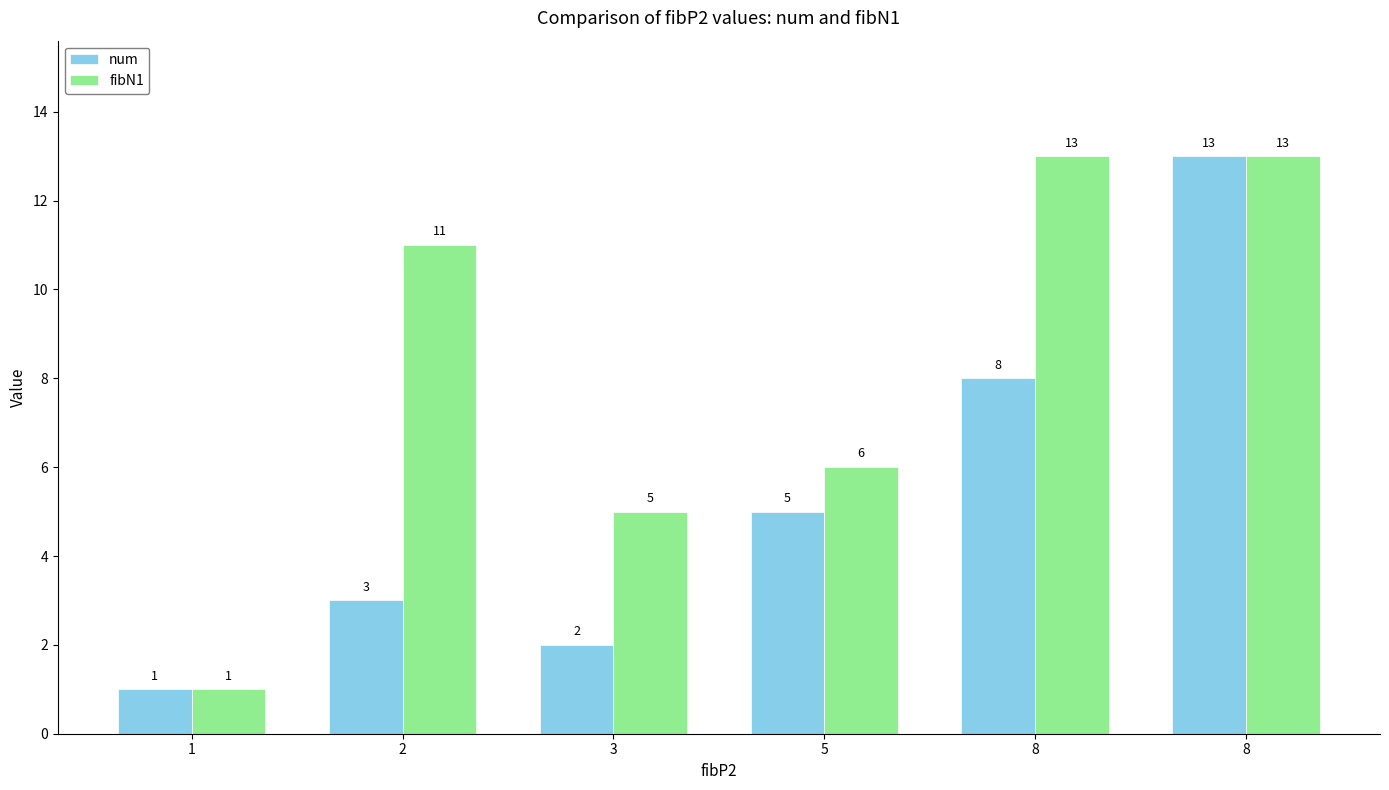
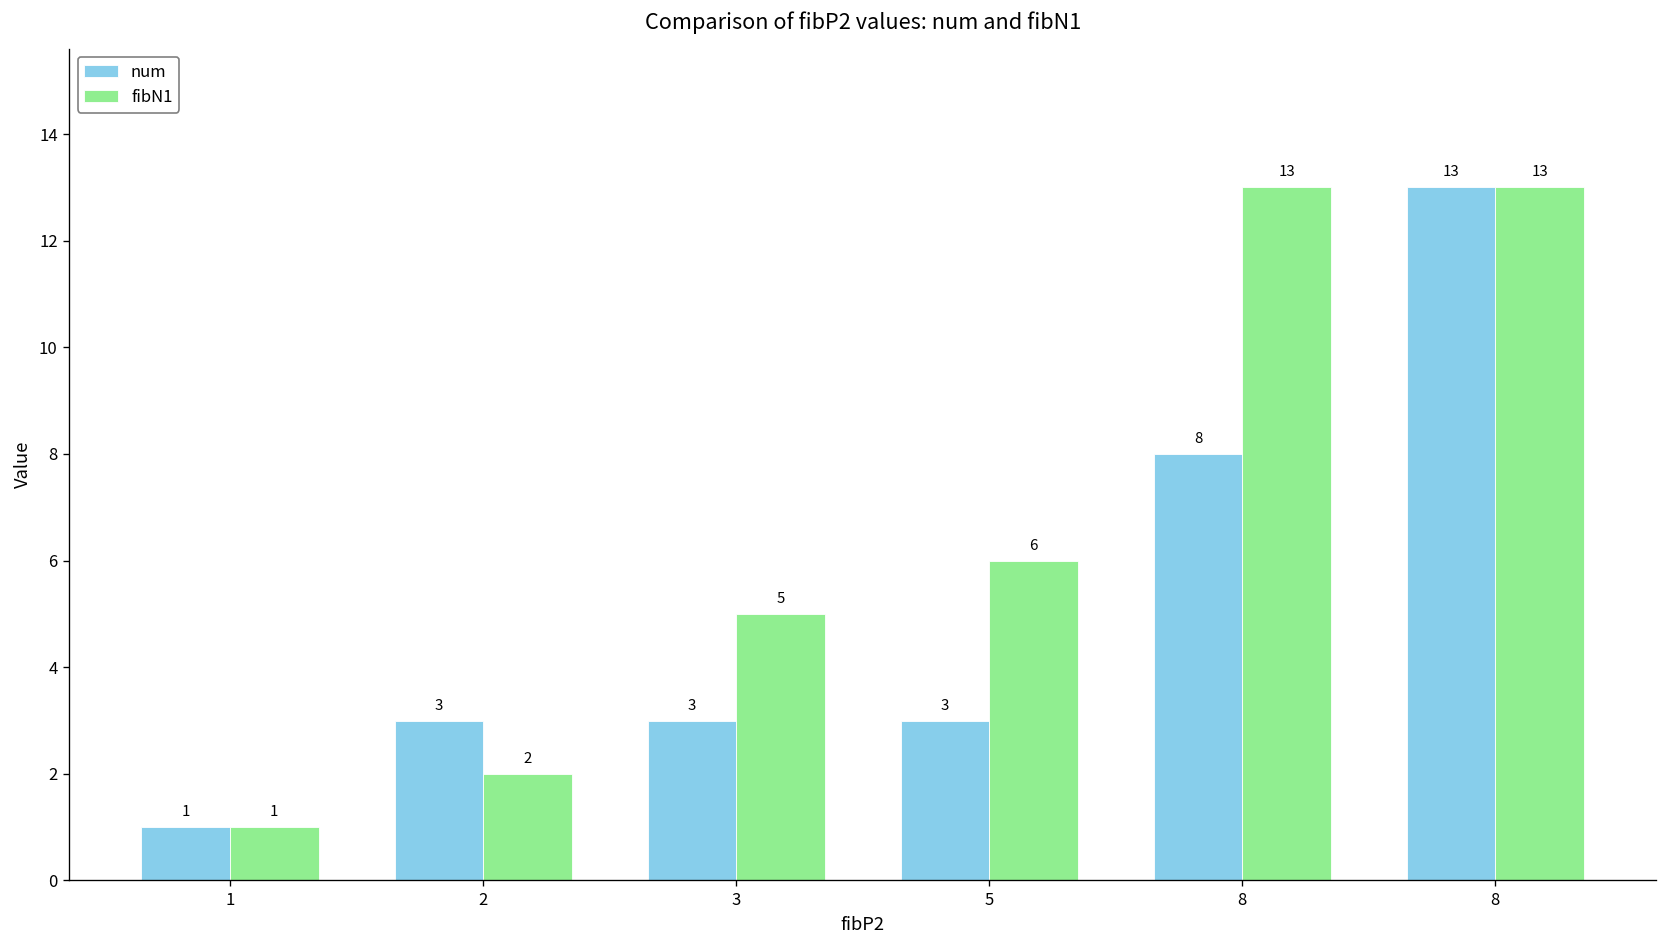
fibN1, 2: 11 -> 2
num, 3: 2 -> 3
num, 5: 5 -> 3
